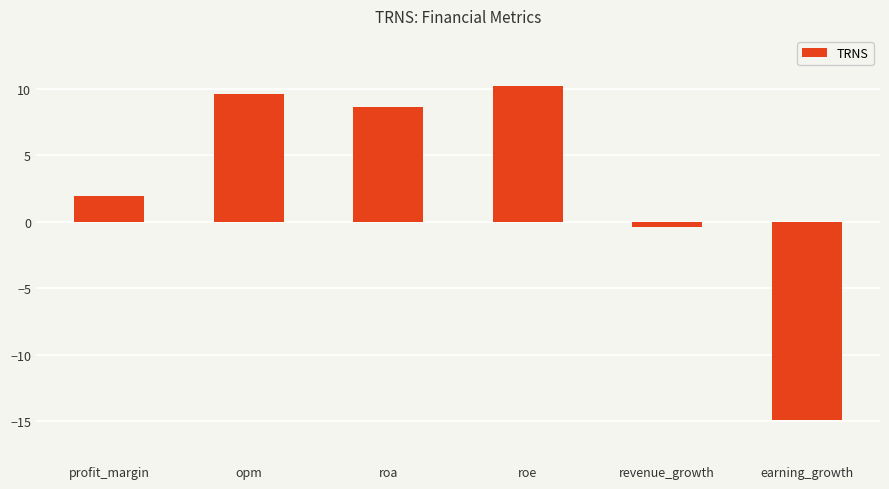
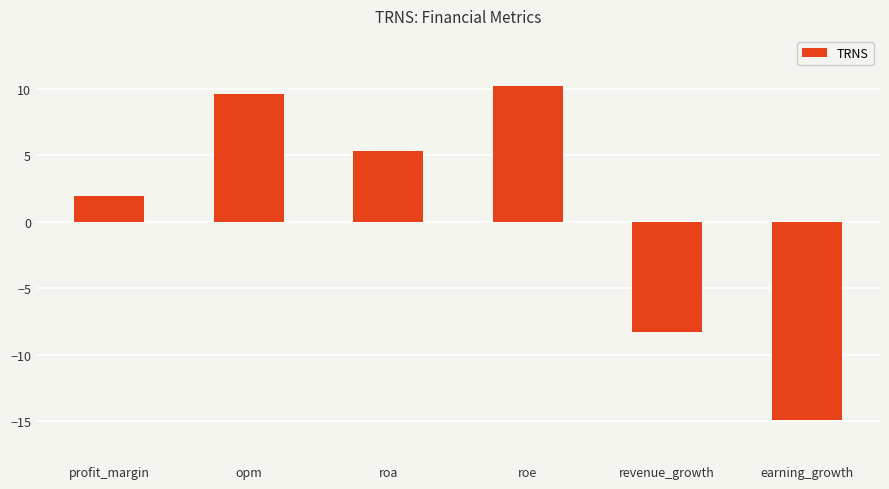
roa: 8.6 -> 5.3
revenue_growth: -0.4 -> -8.3
